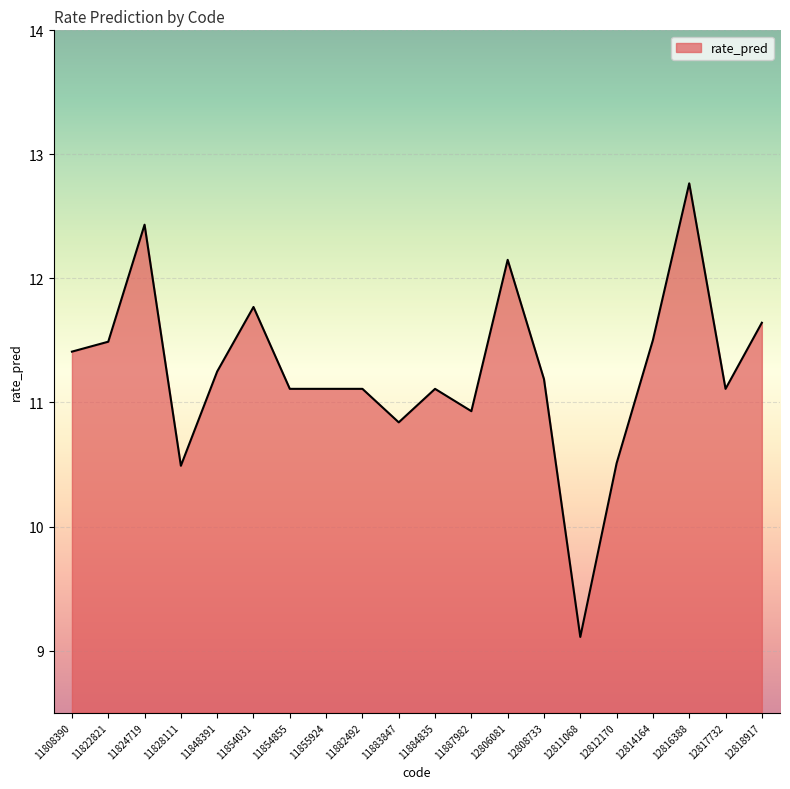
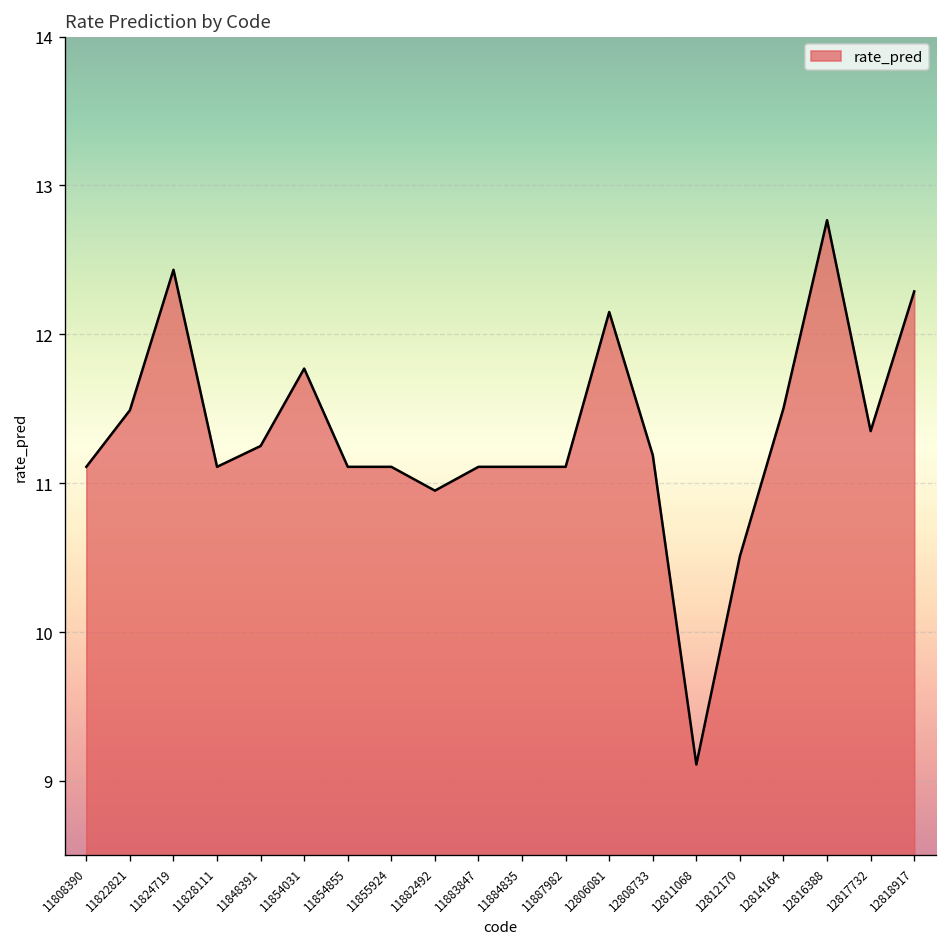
11808390: 11.41 -> 11.11
11828111: 10.49 -> 11.11
11882492: 11.11 -> 10.95
11883847: 10.84 -> 11.11
11887982: 10.93 -> 11.11
12817732: 11.11 -> 11.35
12818917: 11.64 -> 12.29
